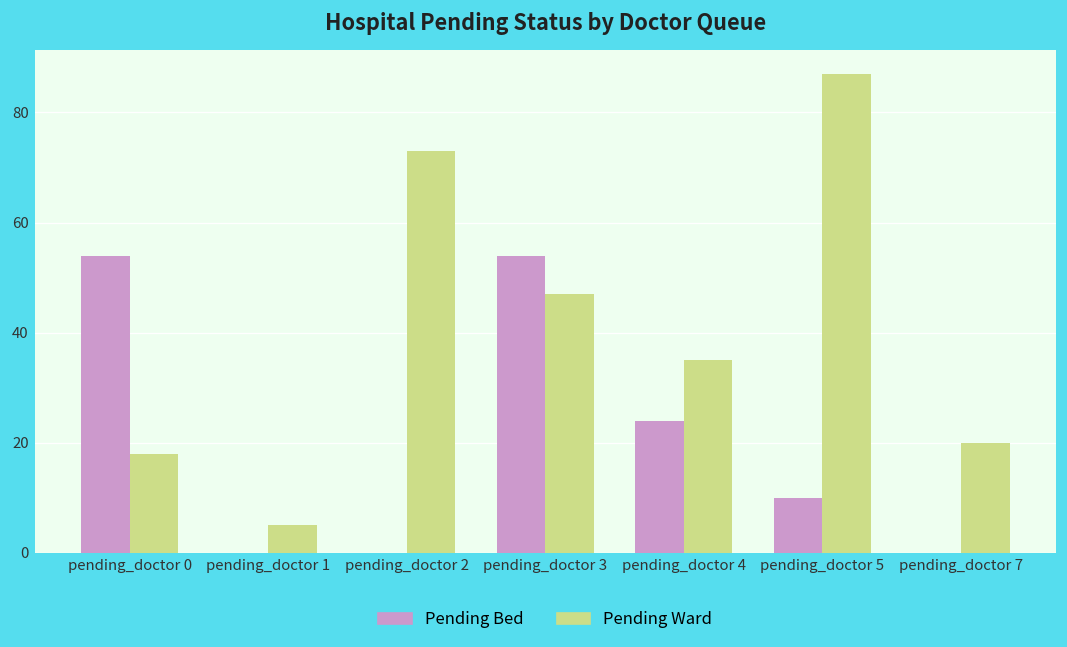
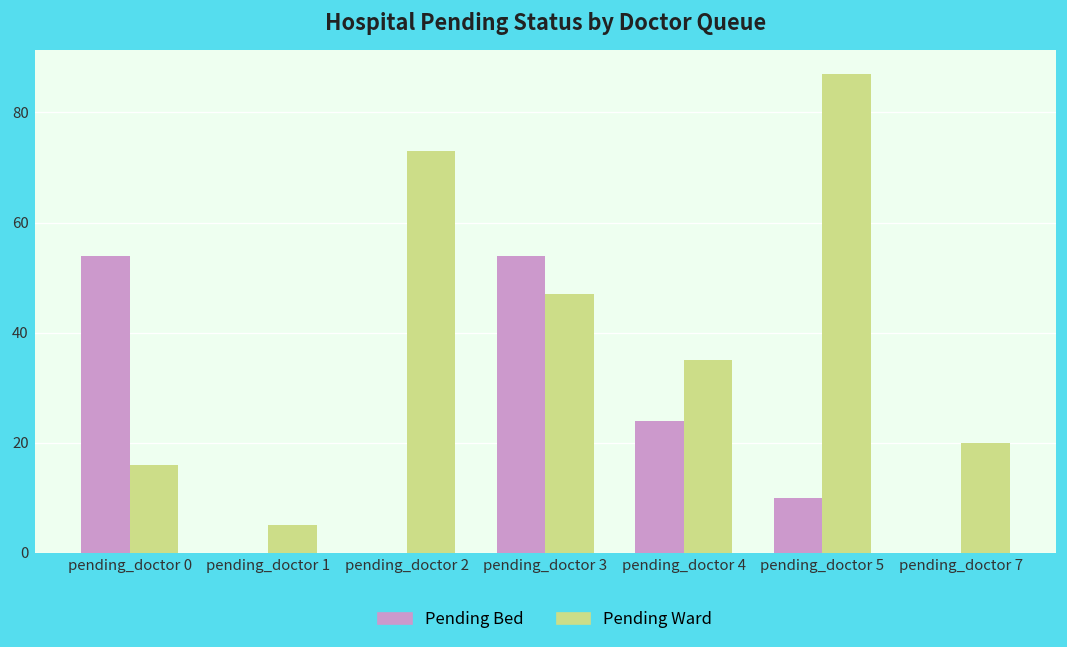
Pending Ward, pending_doctor 0: 18 -> 16
